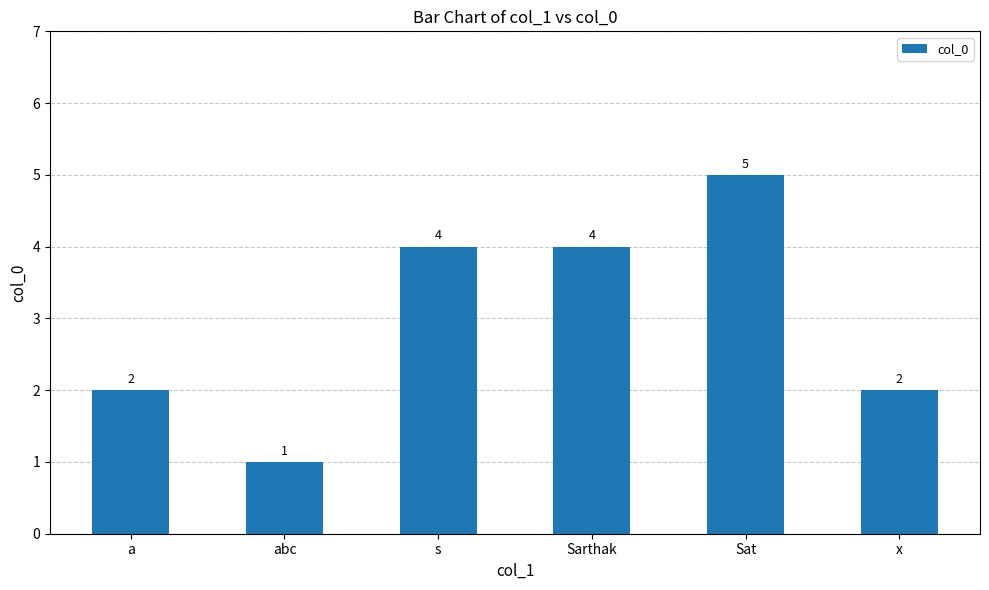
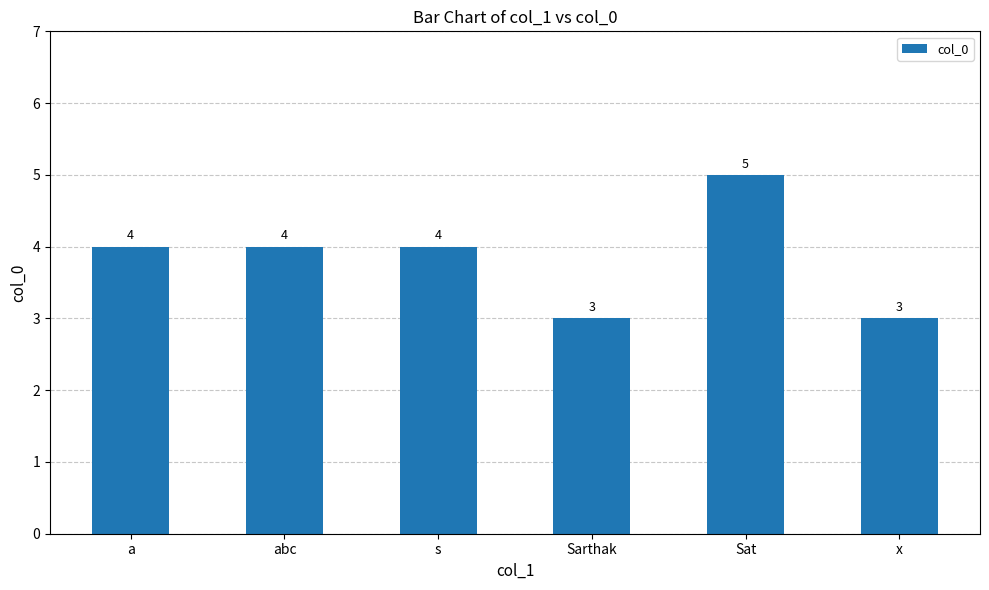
a: 2 -> 4
abc: 1 -> 4
Sarthak: 4 -> 3
x: 2 -> 3
